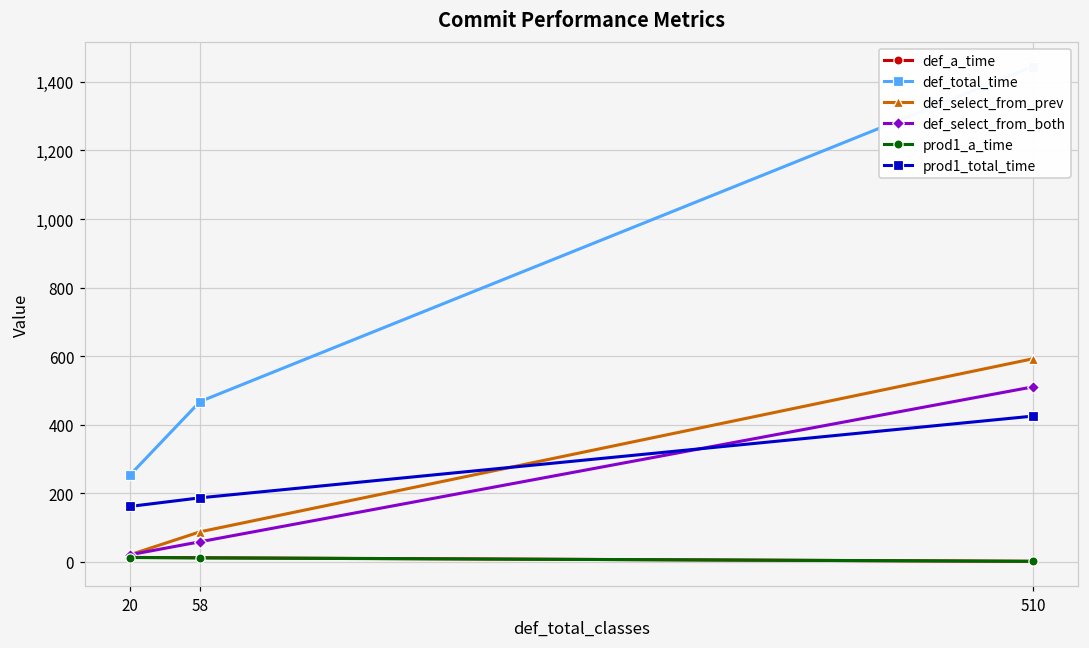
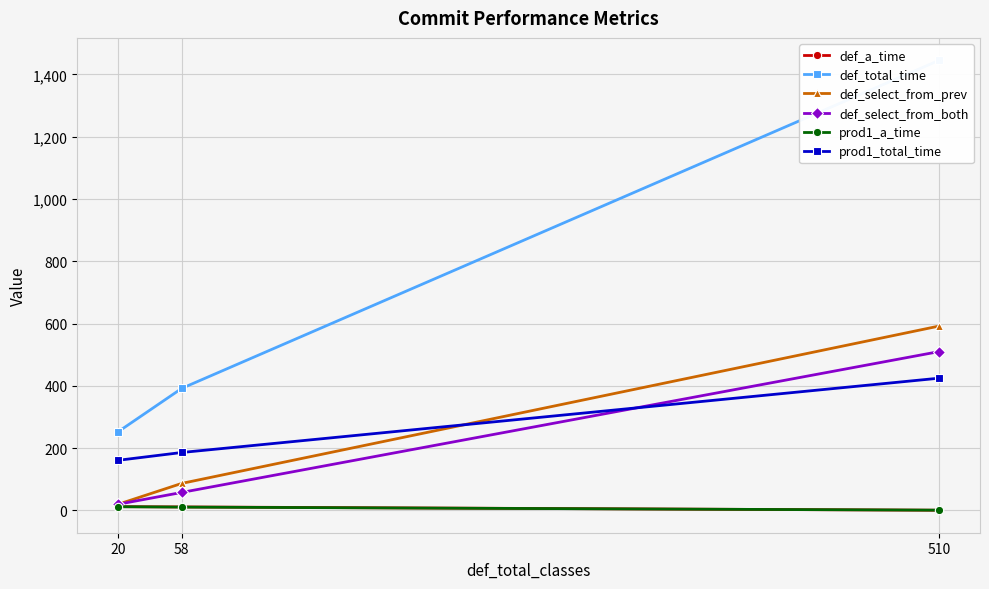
def_total_time, 58: 470 -> 390
